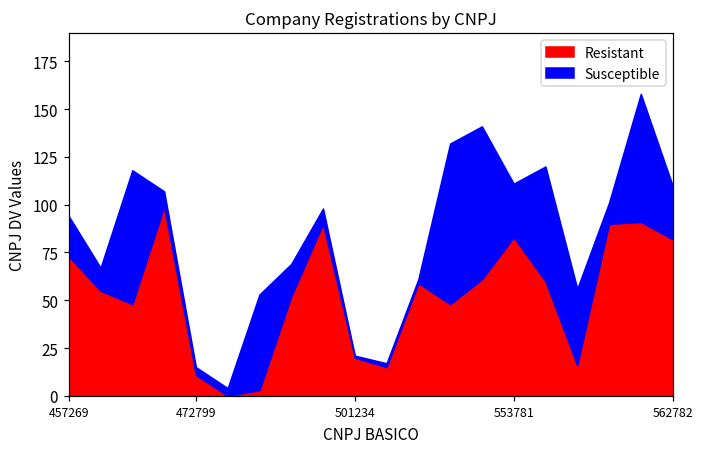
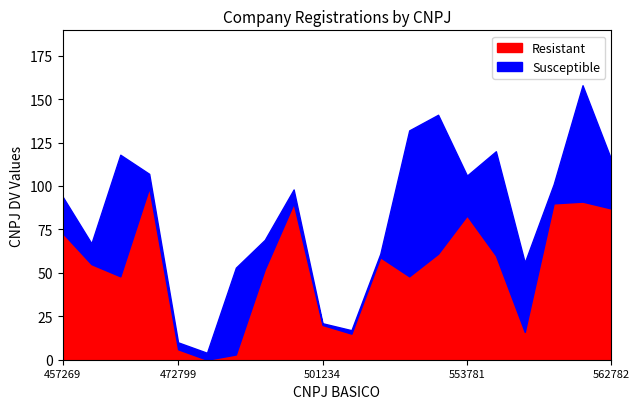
Resistant, 472799: 11 -> 6
Susceptible, 553781: 28 -> 23
Resistant, 562782: 82 -> 87
